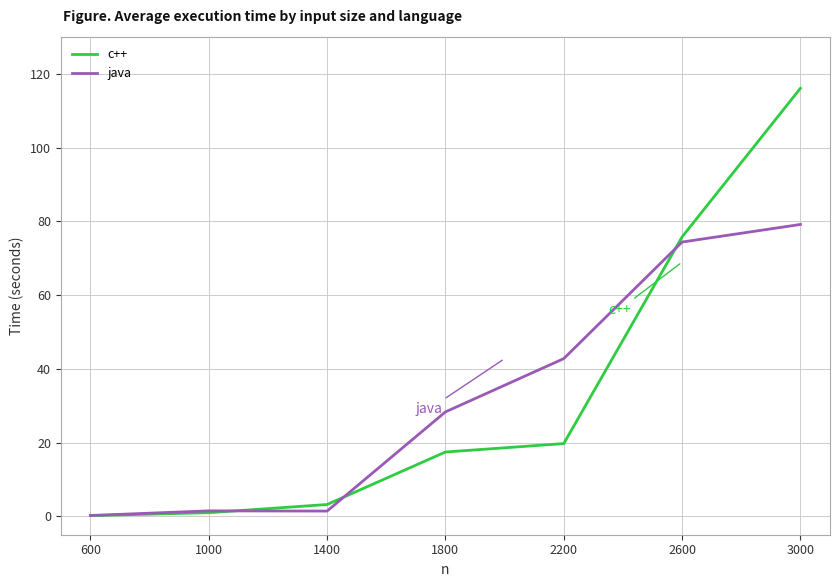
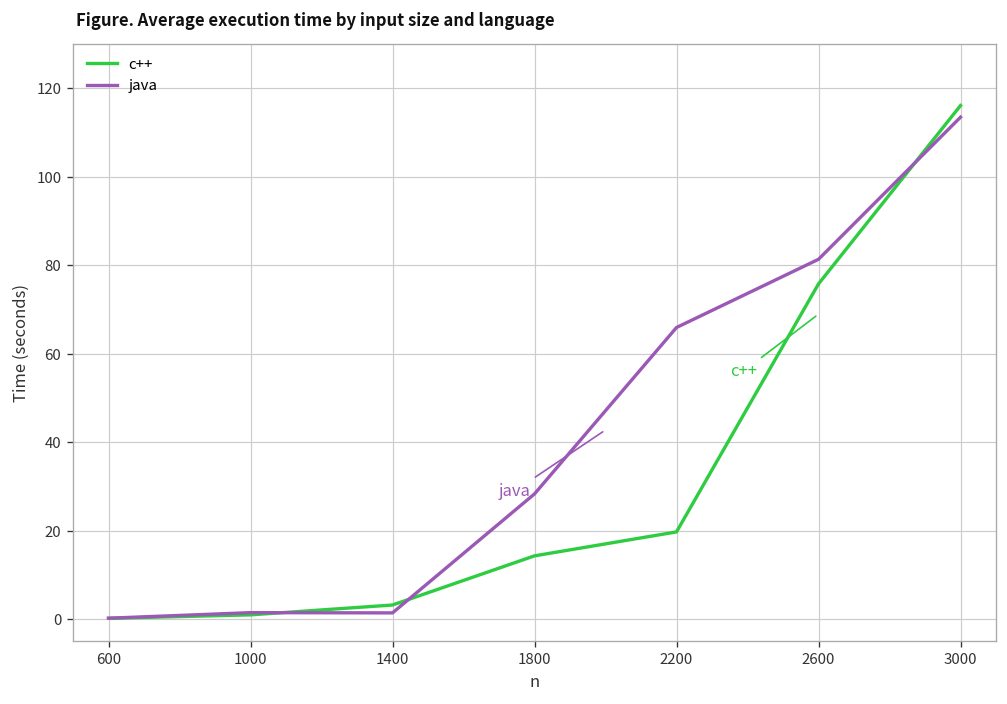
c++, 1800: 17 -> 14
java, 2200: 43 -> 66
java, 2600: 74 -> 81
java, 3000: 79 -> 113
